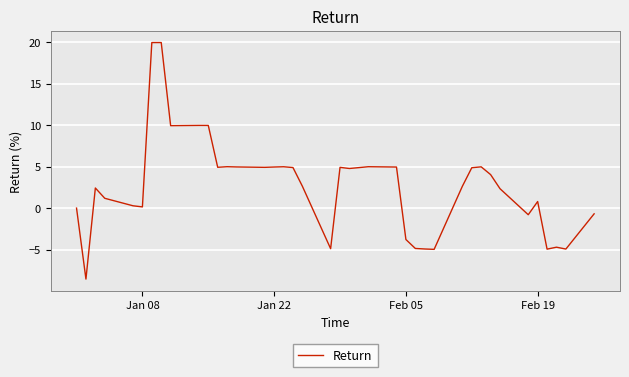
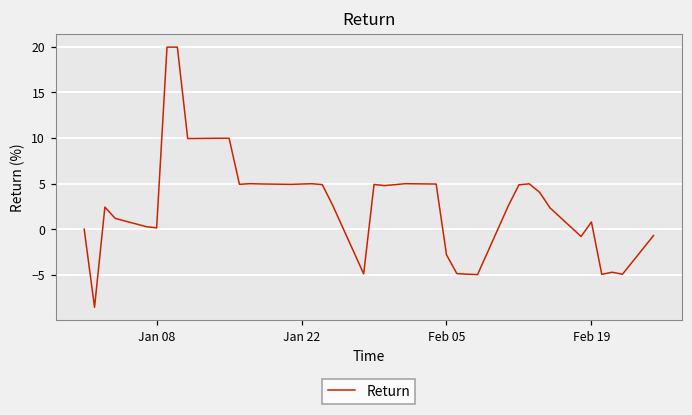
Feb 05: -4 -> -3
